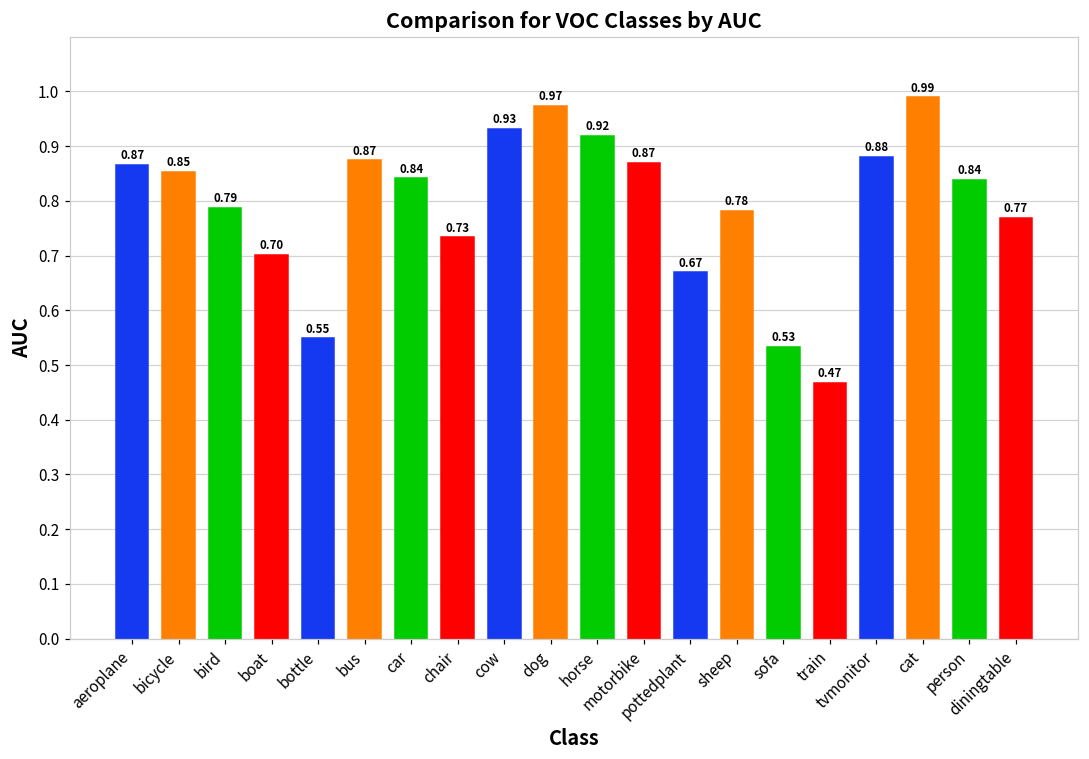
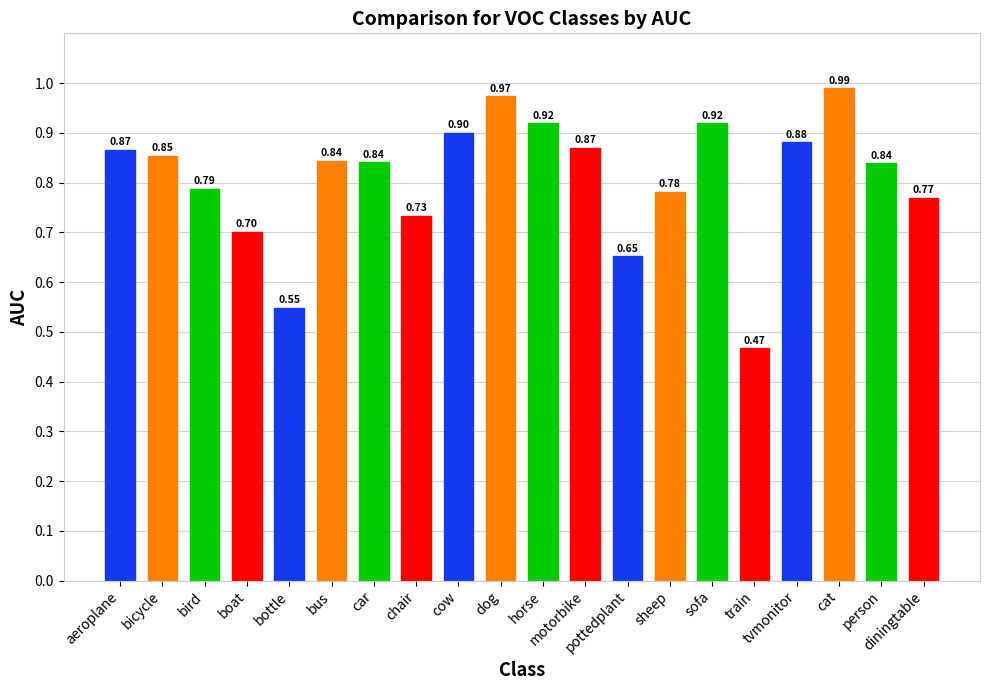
bus: 0.87 -> 0.84
cow: 0.93 -> 0.90
pottedplant: 0.67 -> 0.65
sofa: 0.53 -> 0.92
